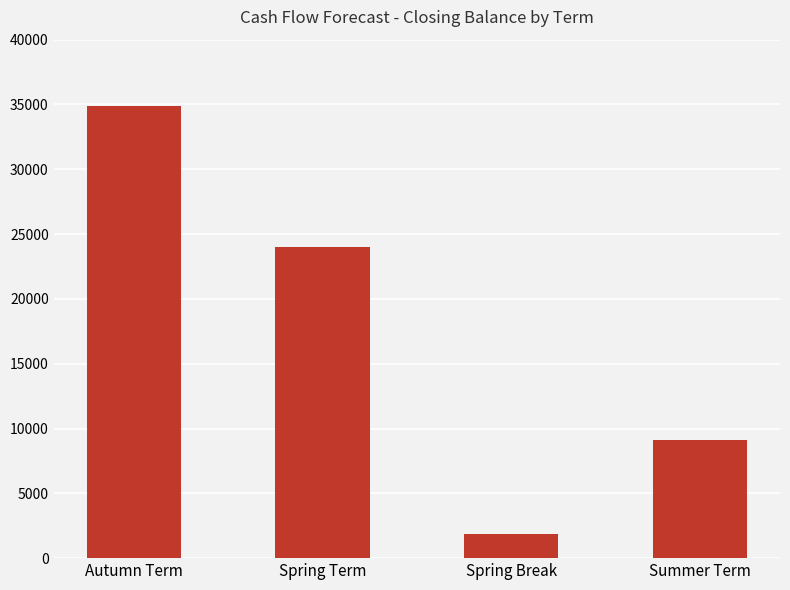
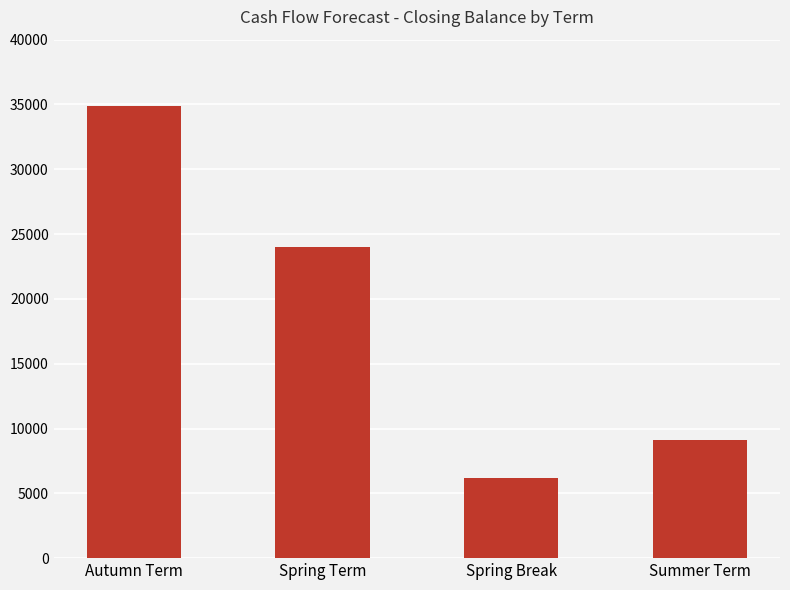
Spring Break: 1900 -> 6200
